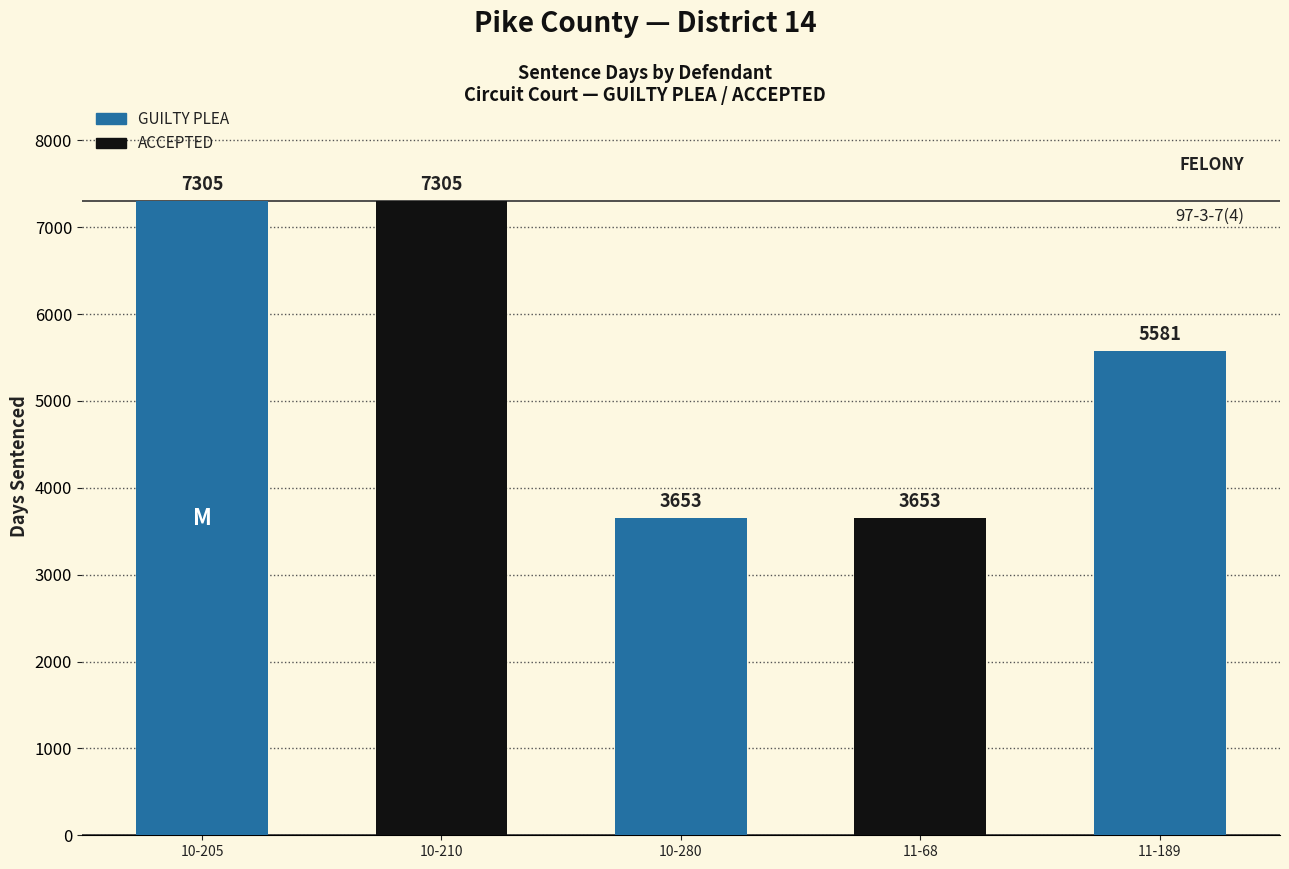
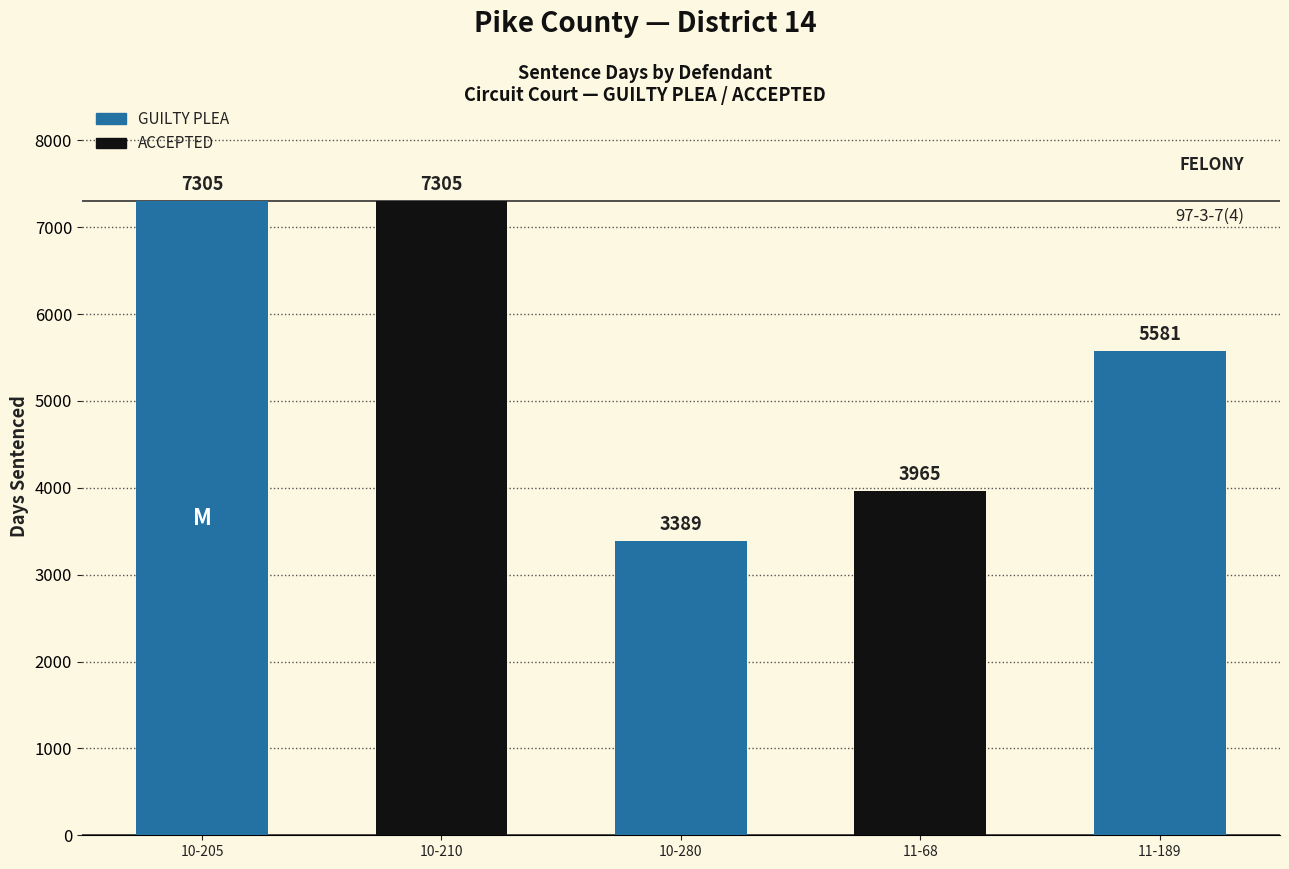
10-280: 3653 -> 3389
11-68: 3653 -> 3965
